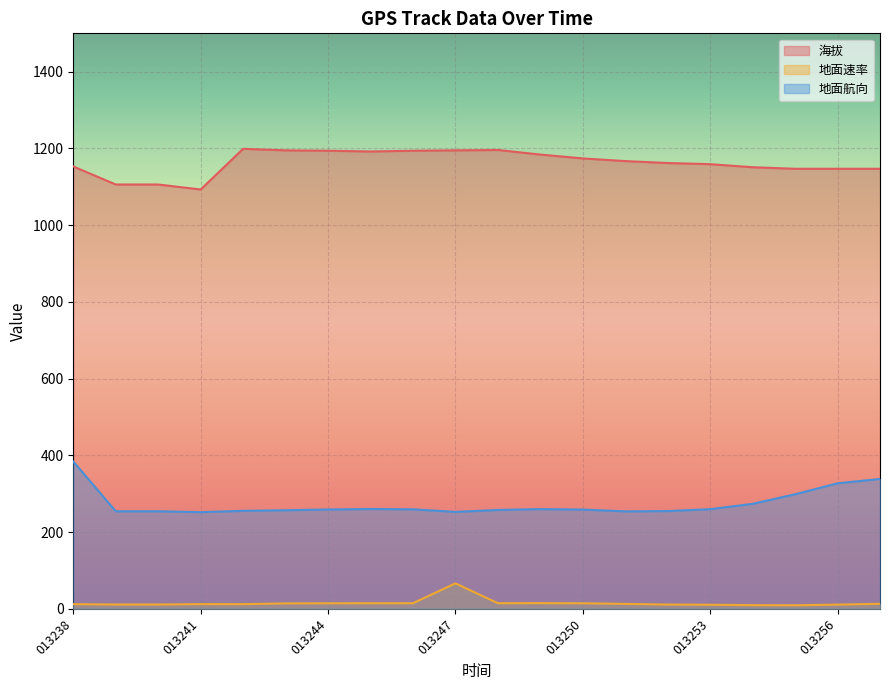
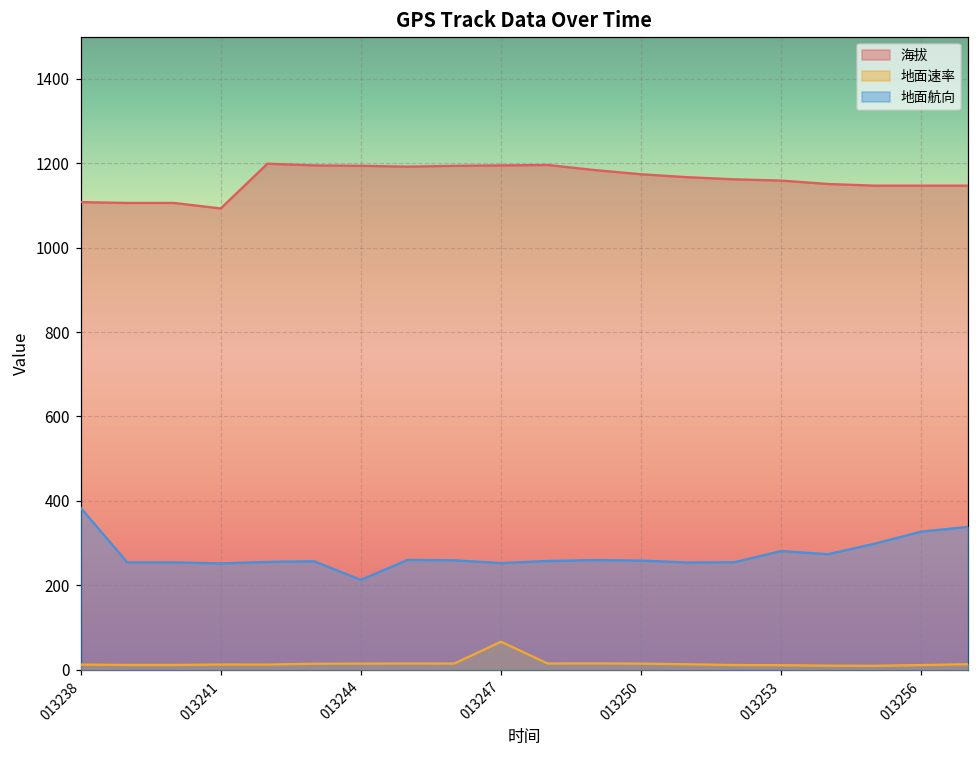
海拔, 013238: 1150 -> 1110
地面航向, 013244: 260 -> 210
地面航向, 013253: 260 -> 280
